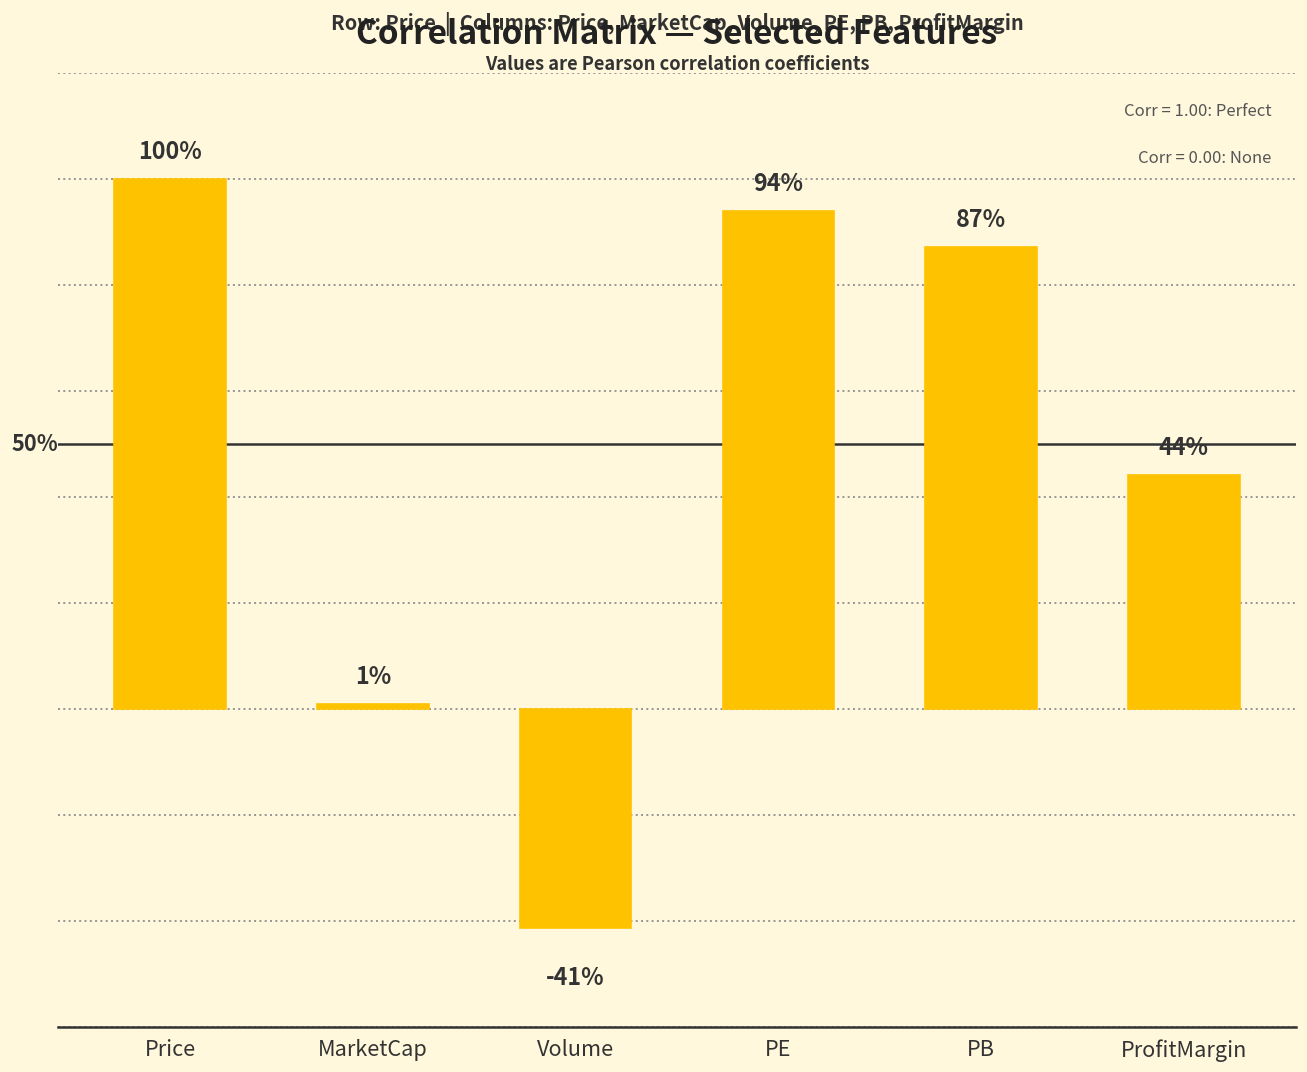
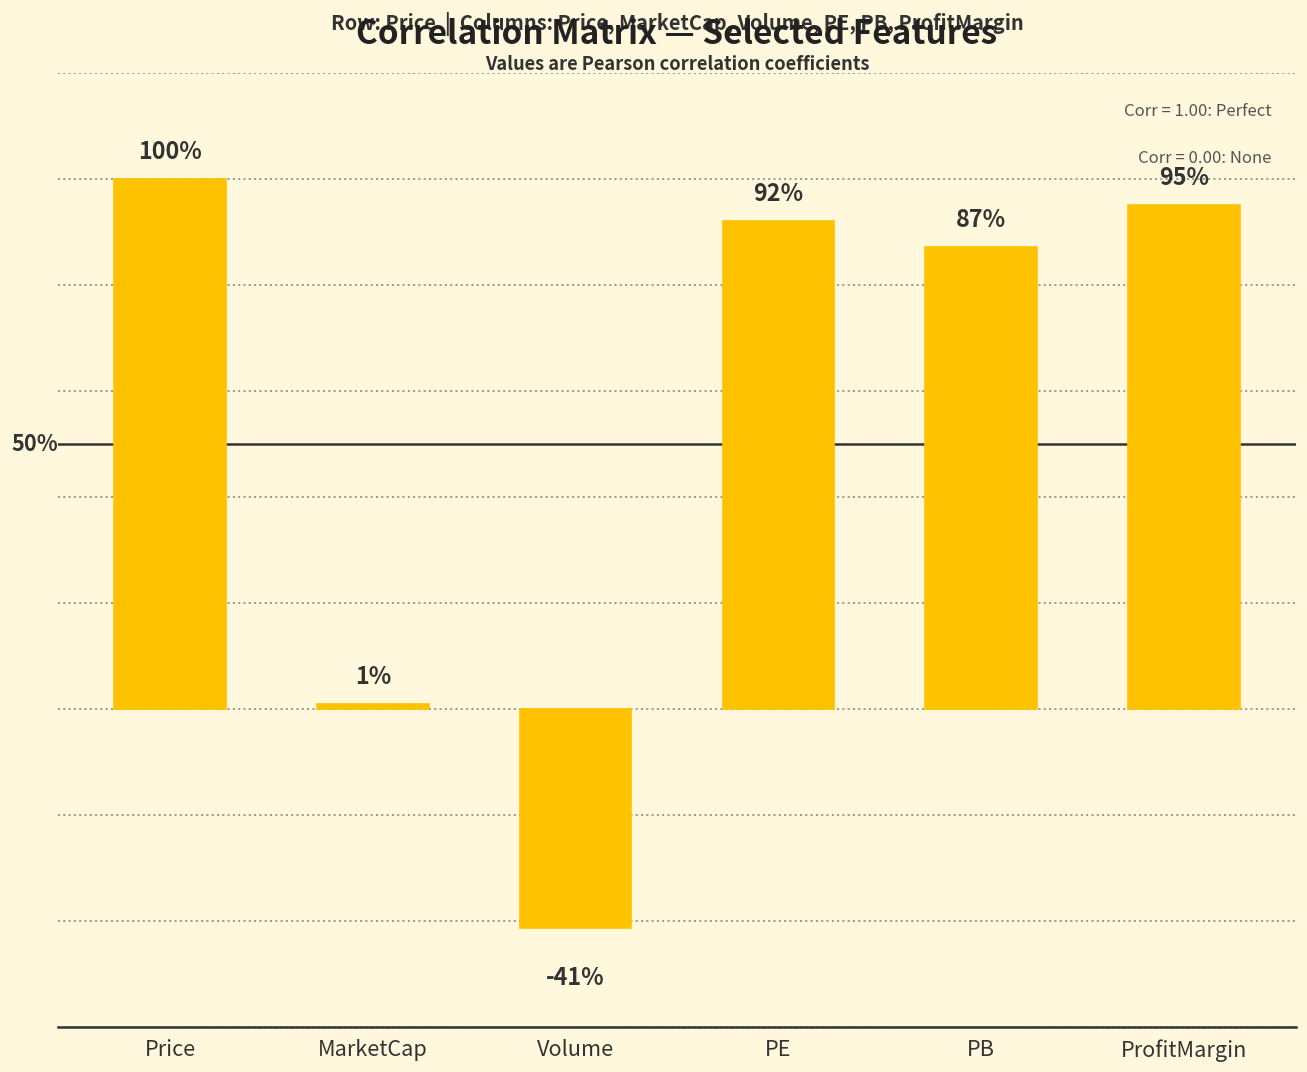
PE: 94% -> 92%
ProfitMargin: 44% -> 95%
